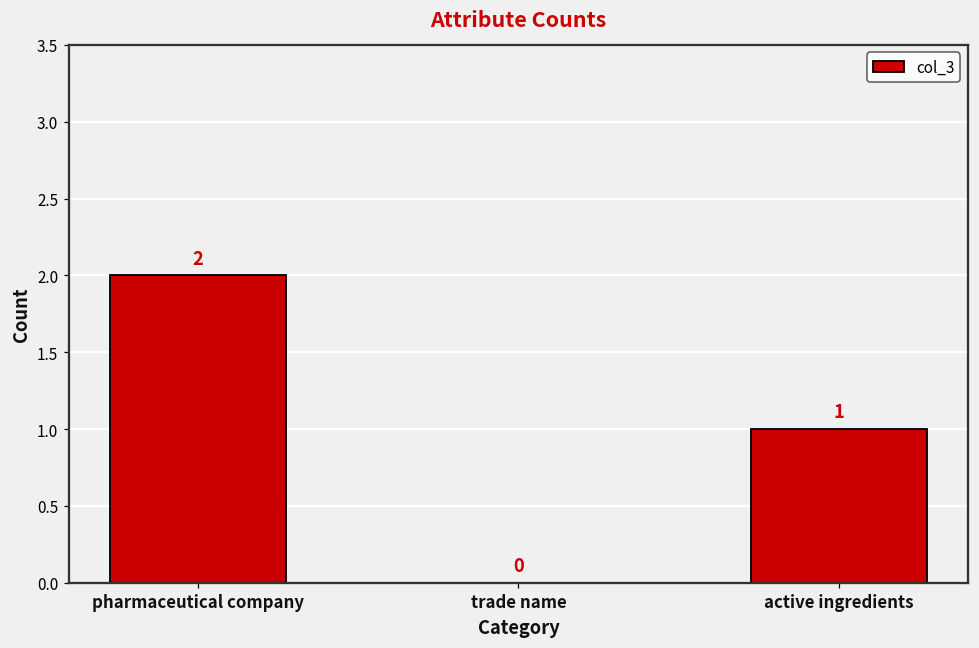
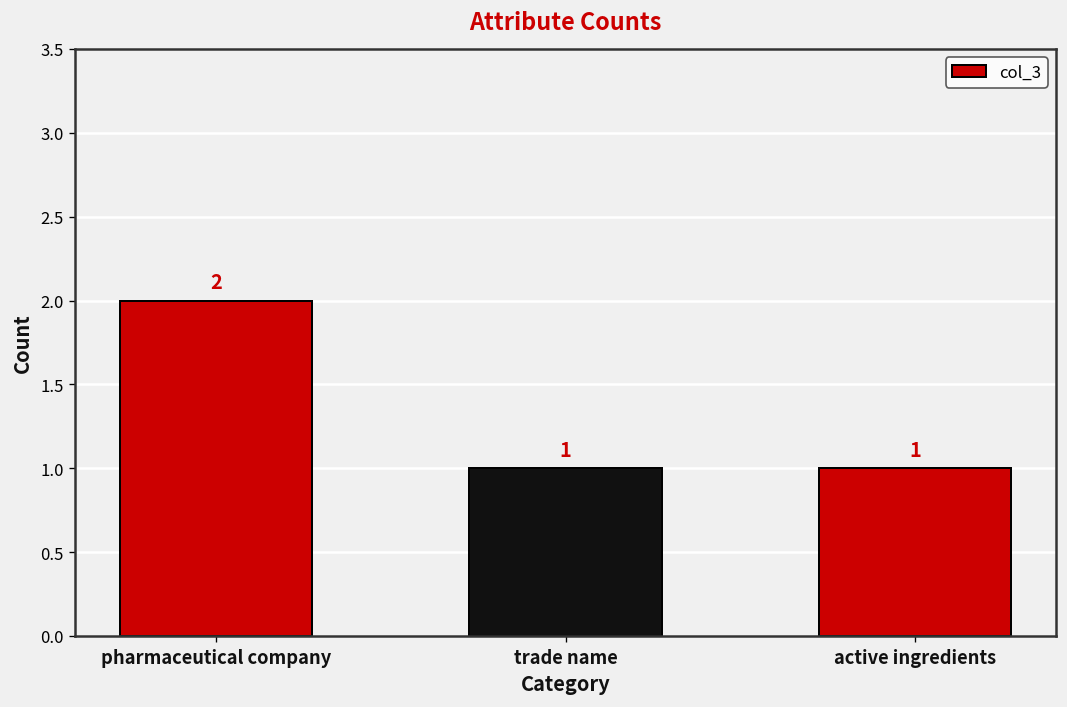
trade name: 0 -> 1
